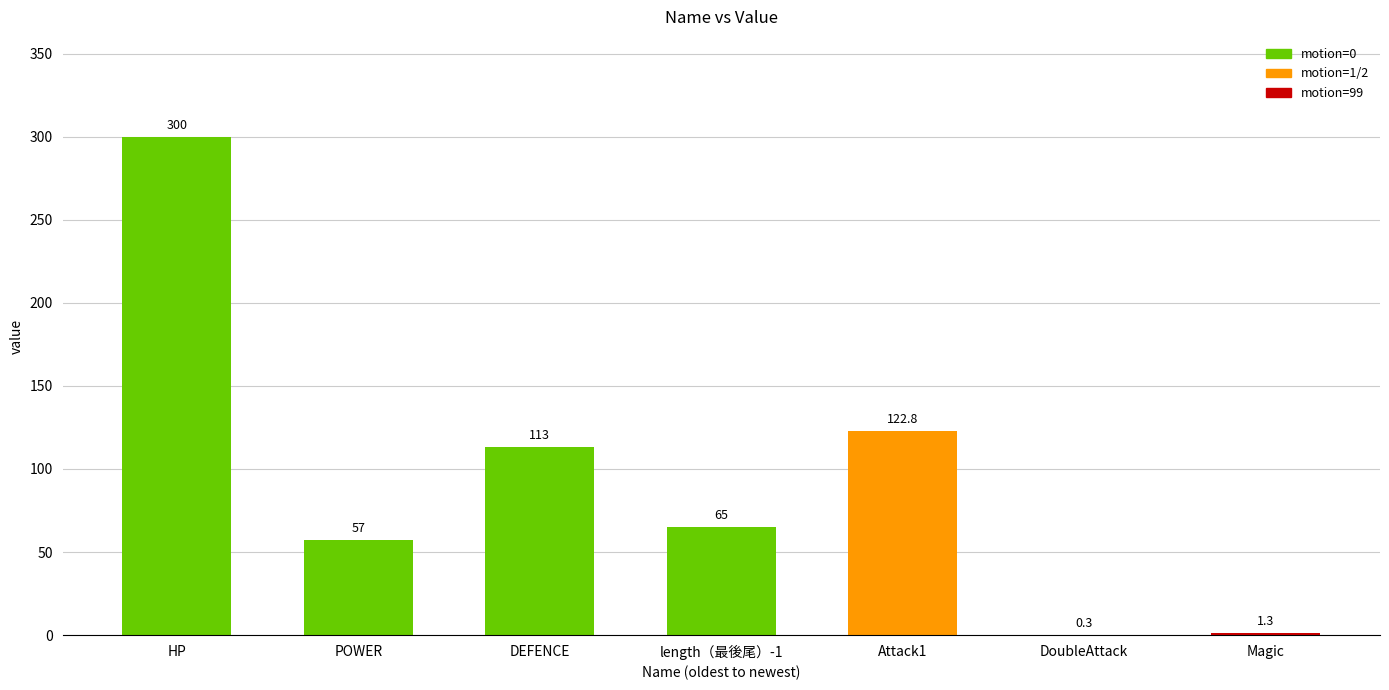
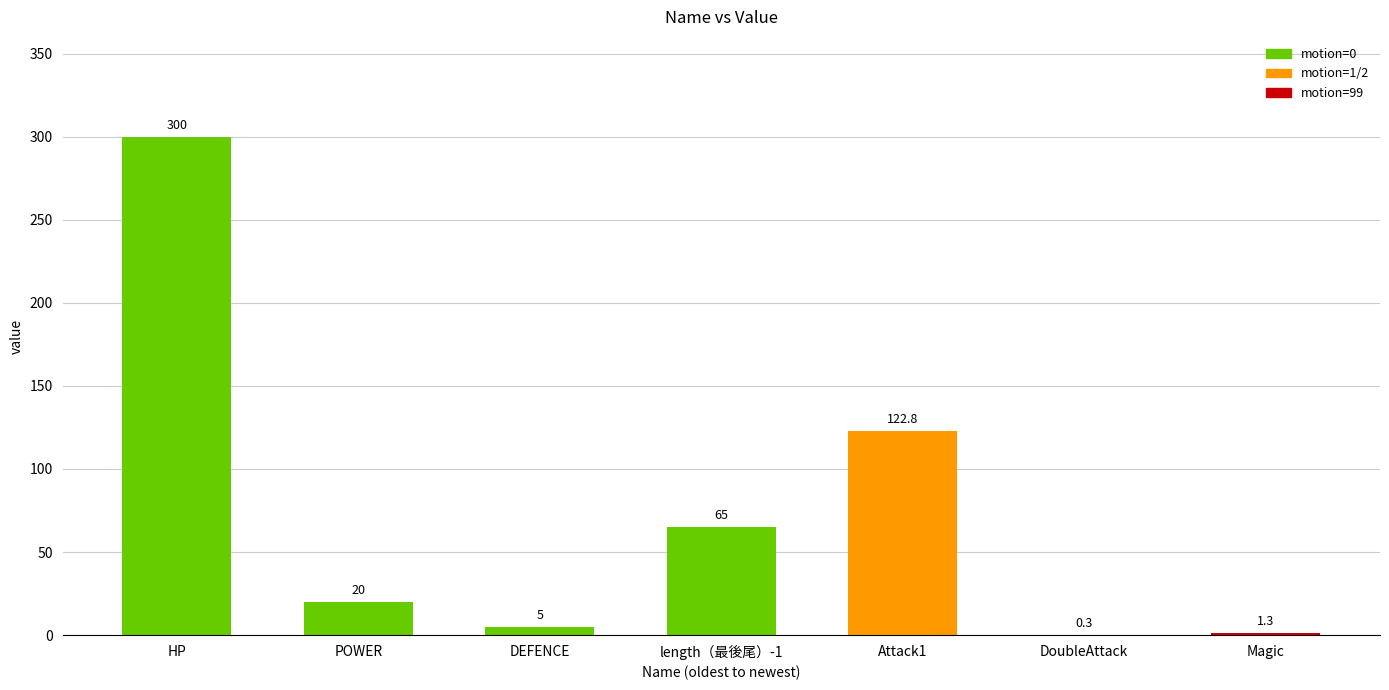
POWER: 57 -> 20
DEFENCE: 113 -> 5
